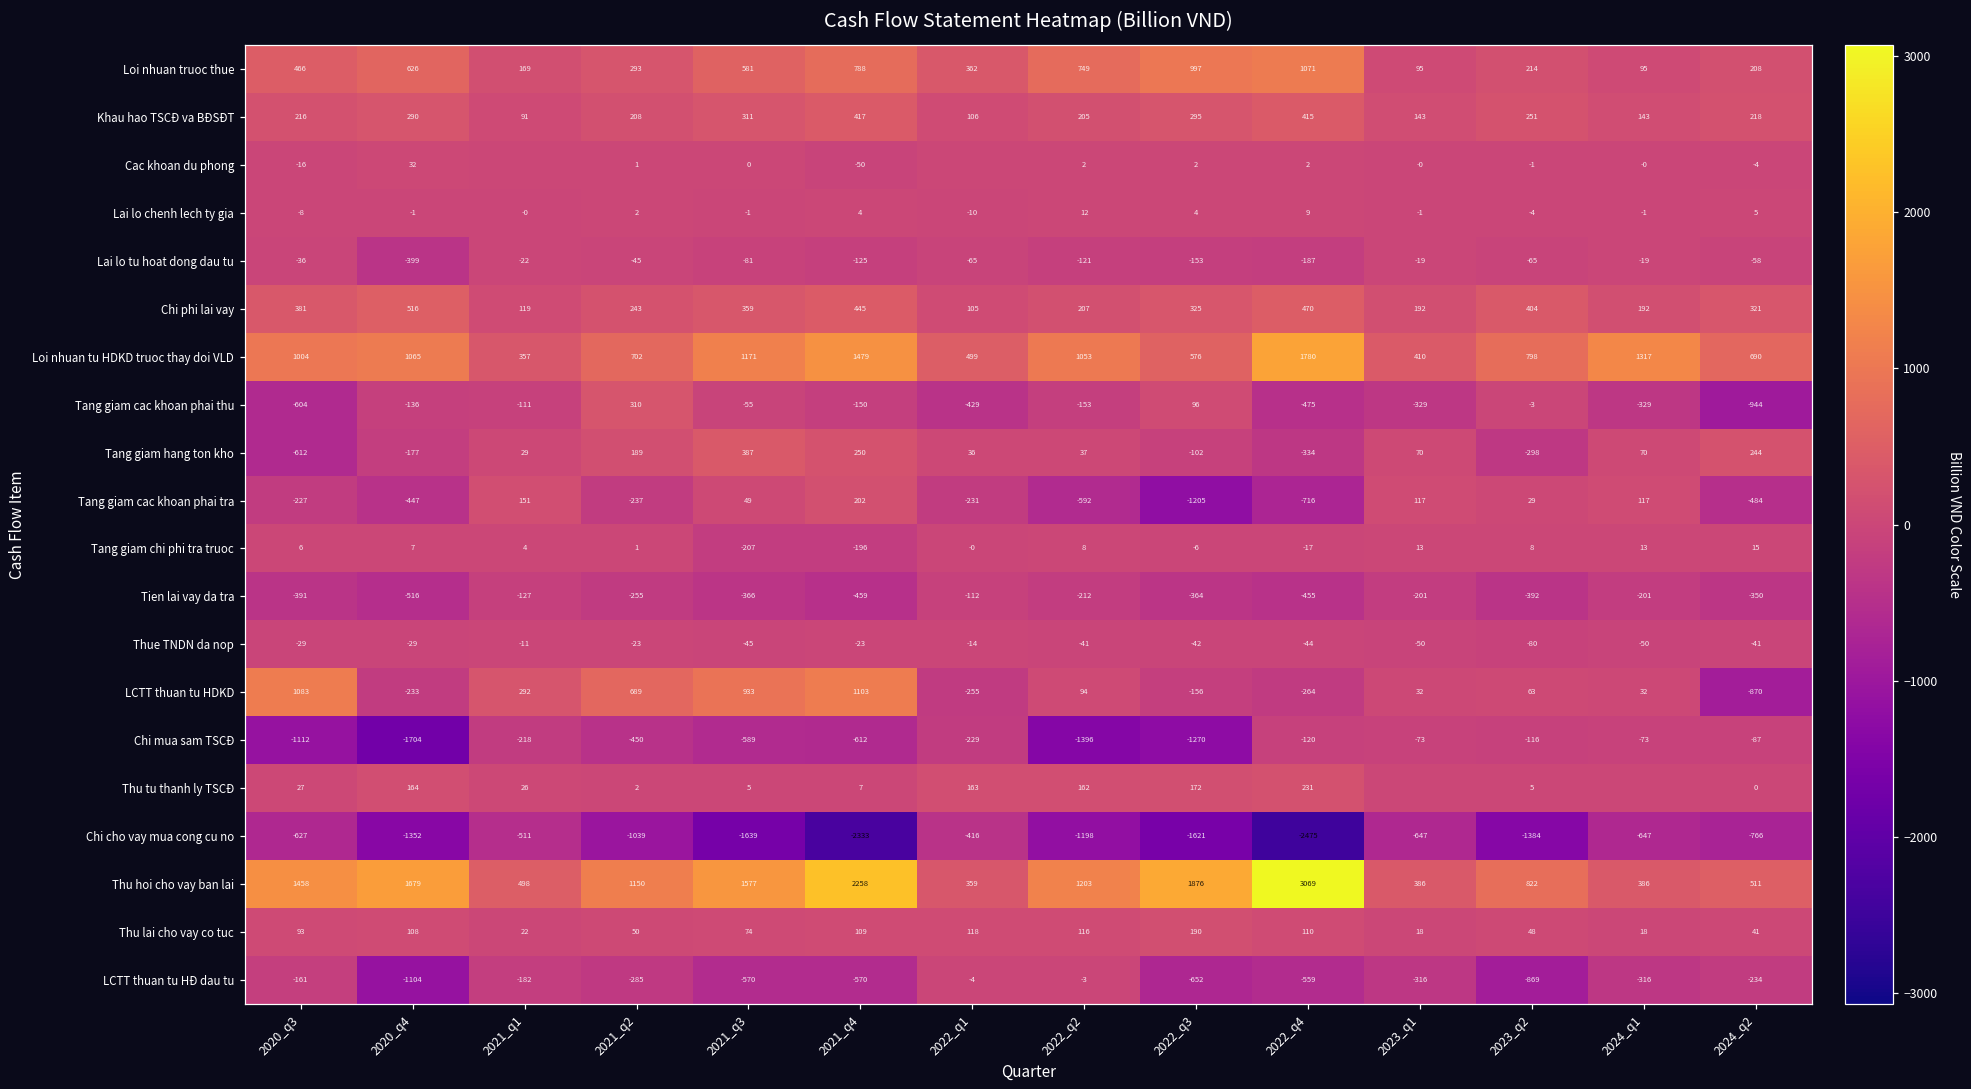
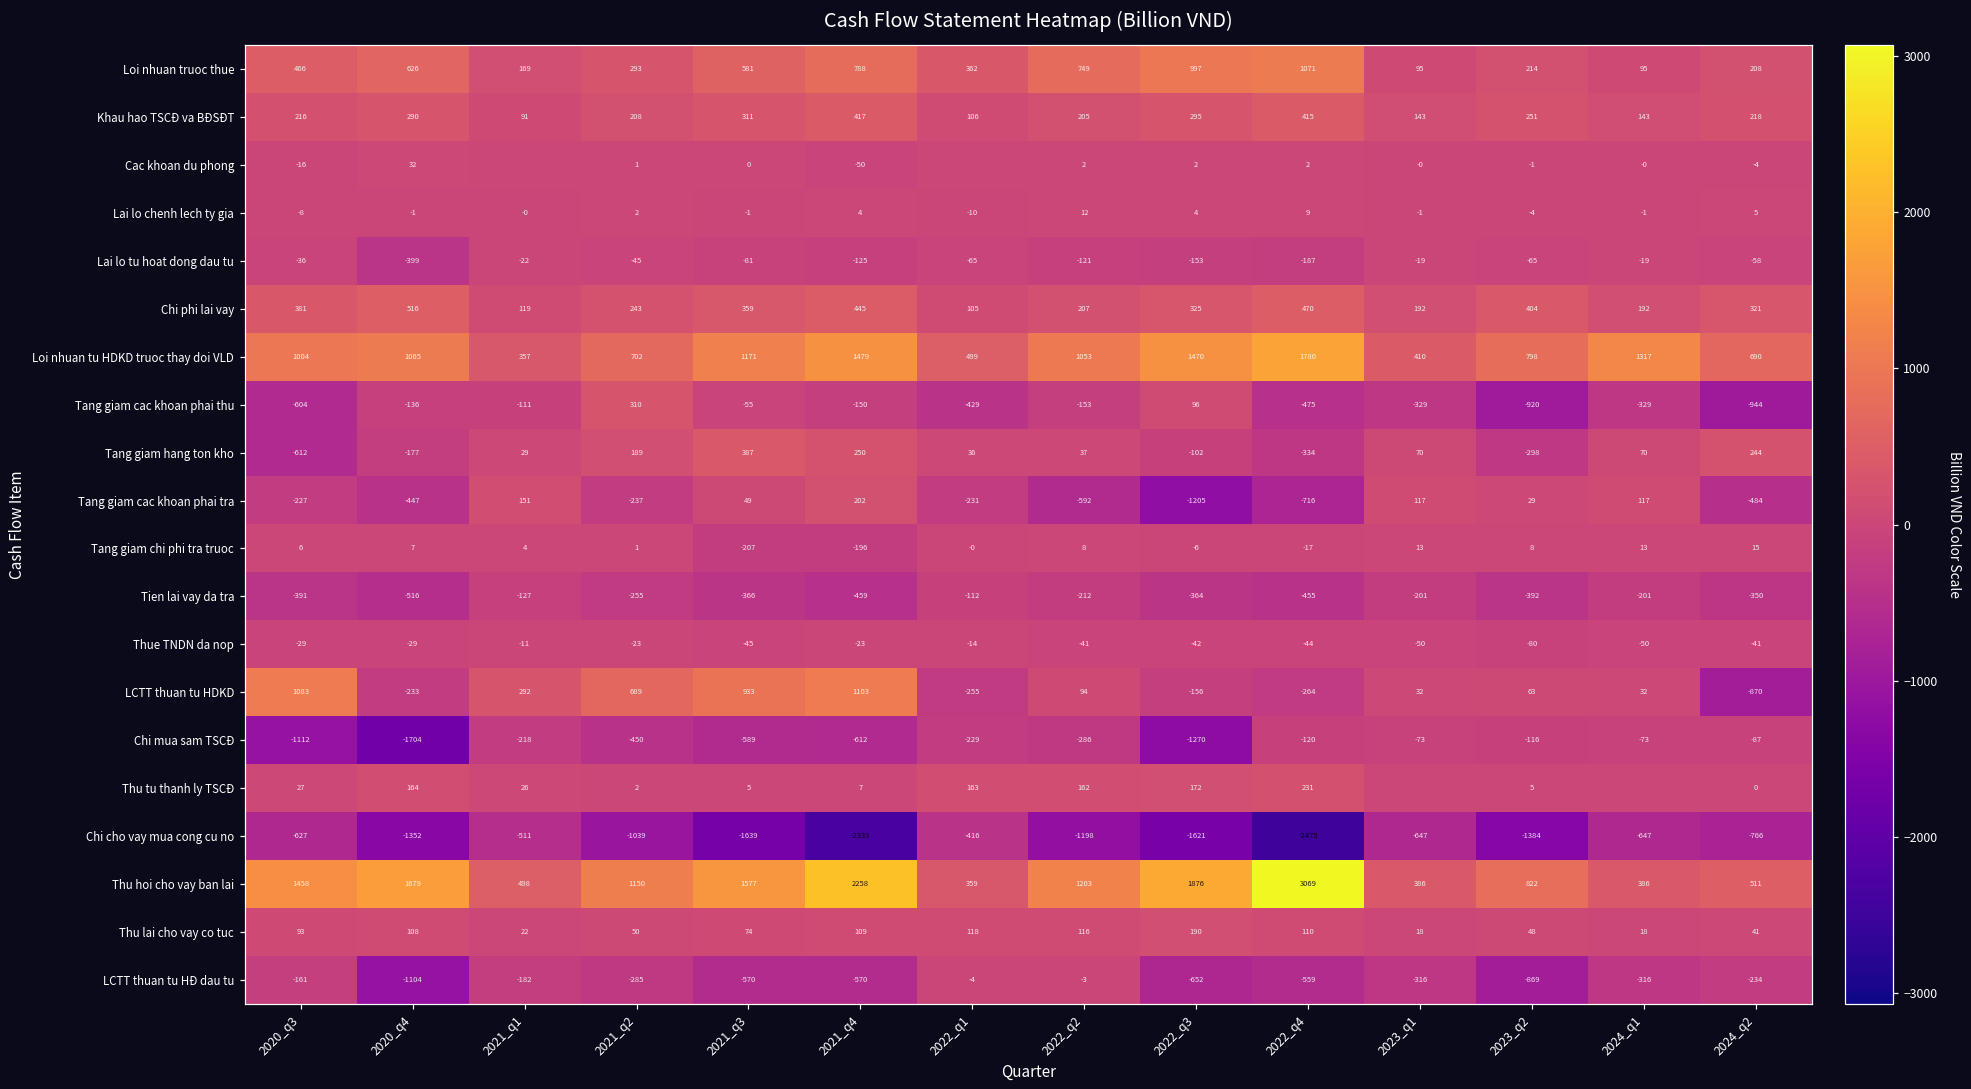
Loi nhuan tu HDKD truoc thay doi VLD, 2022_q3: 576 -> 1470
Tang giam cac khoan phai thu, 2023_q2: -3 -> -920
Chi mua sam TSCĐ, 2022_q2: -1396 -> -286
